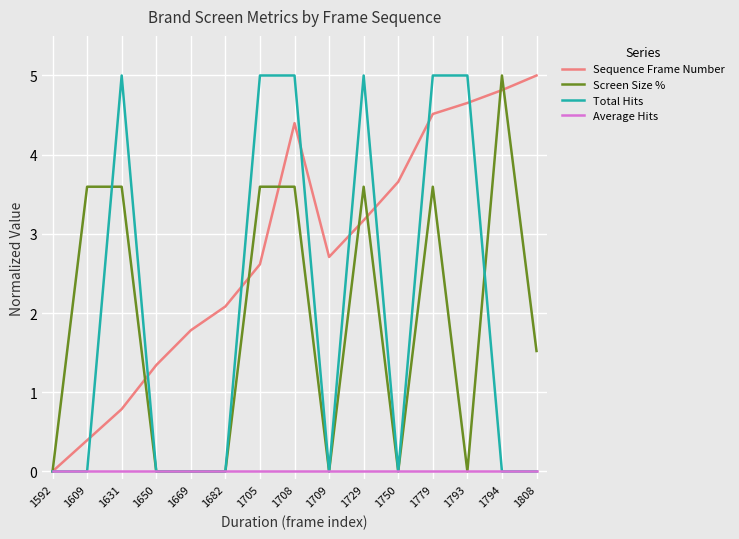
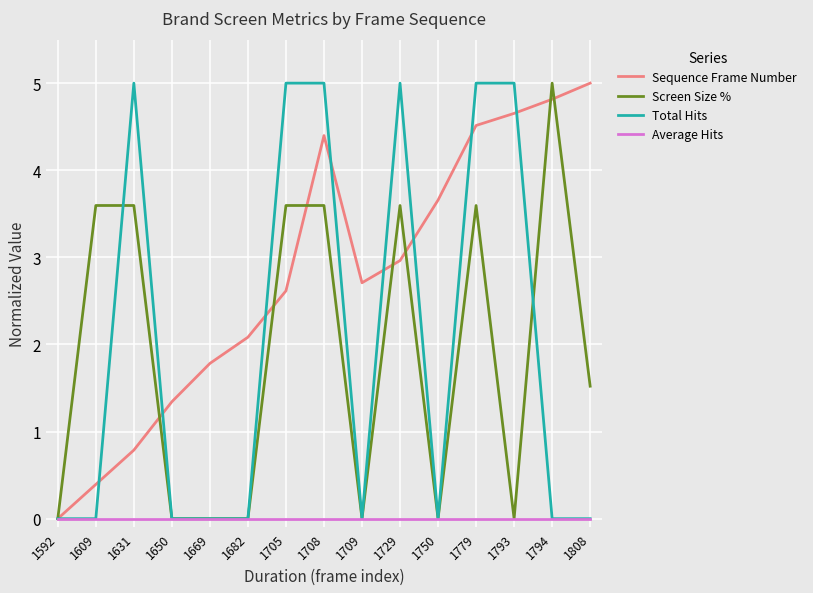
Sequence Frame Number, 1729: 3.2 -> 3.0
